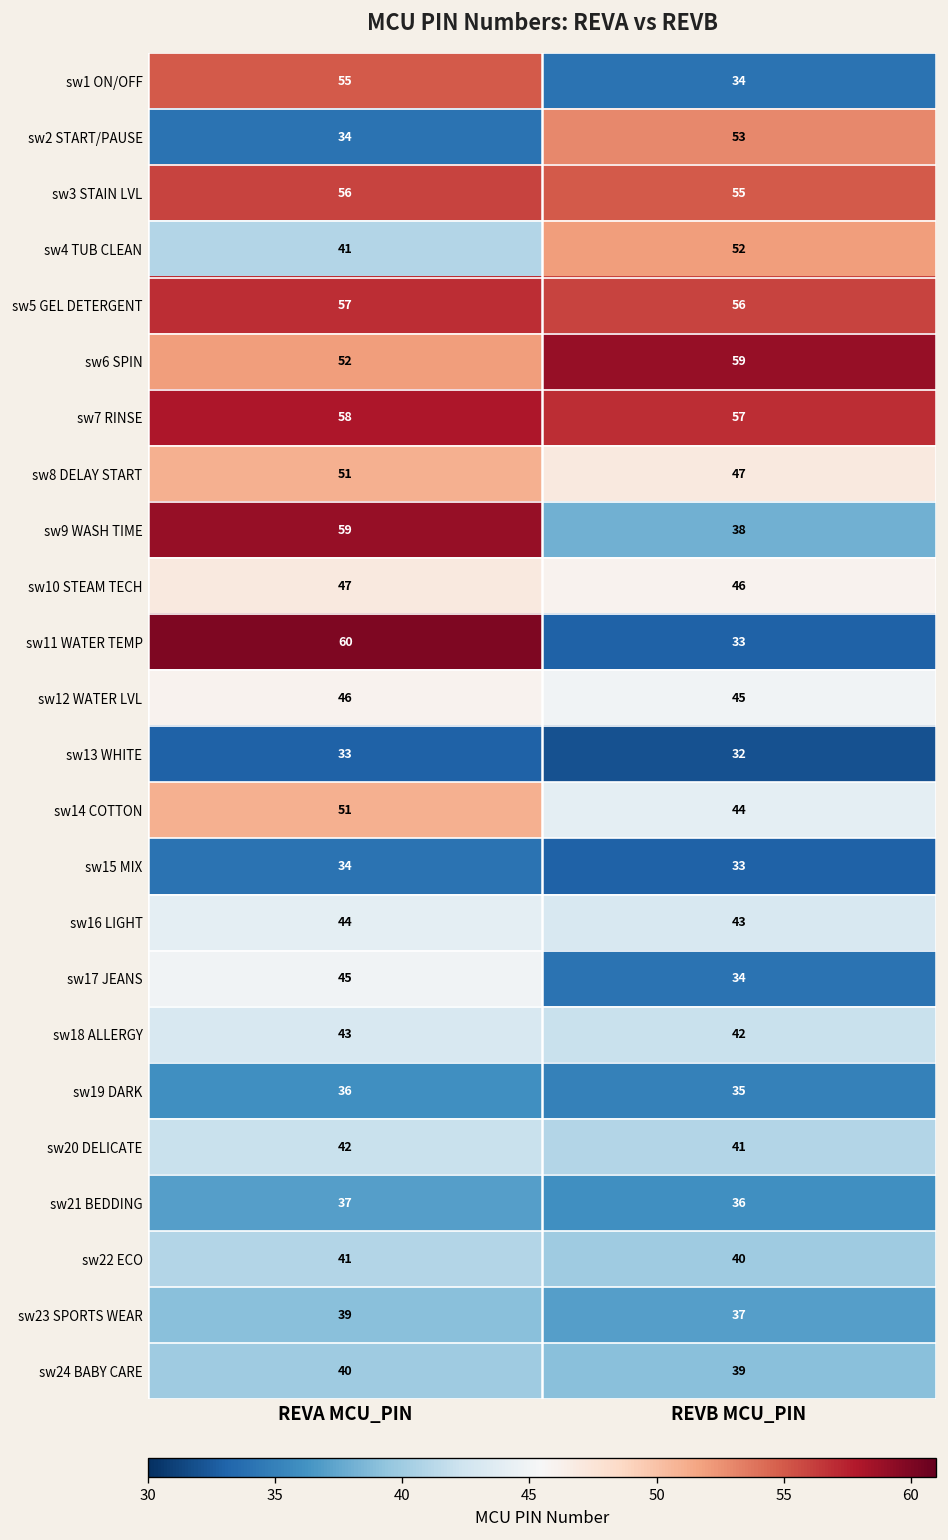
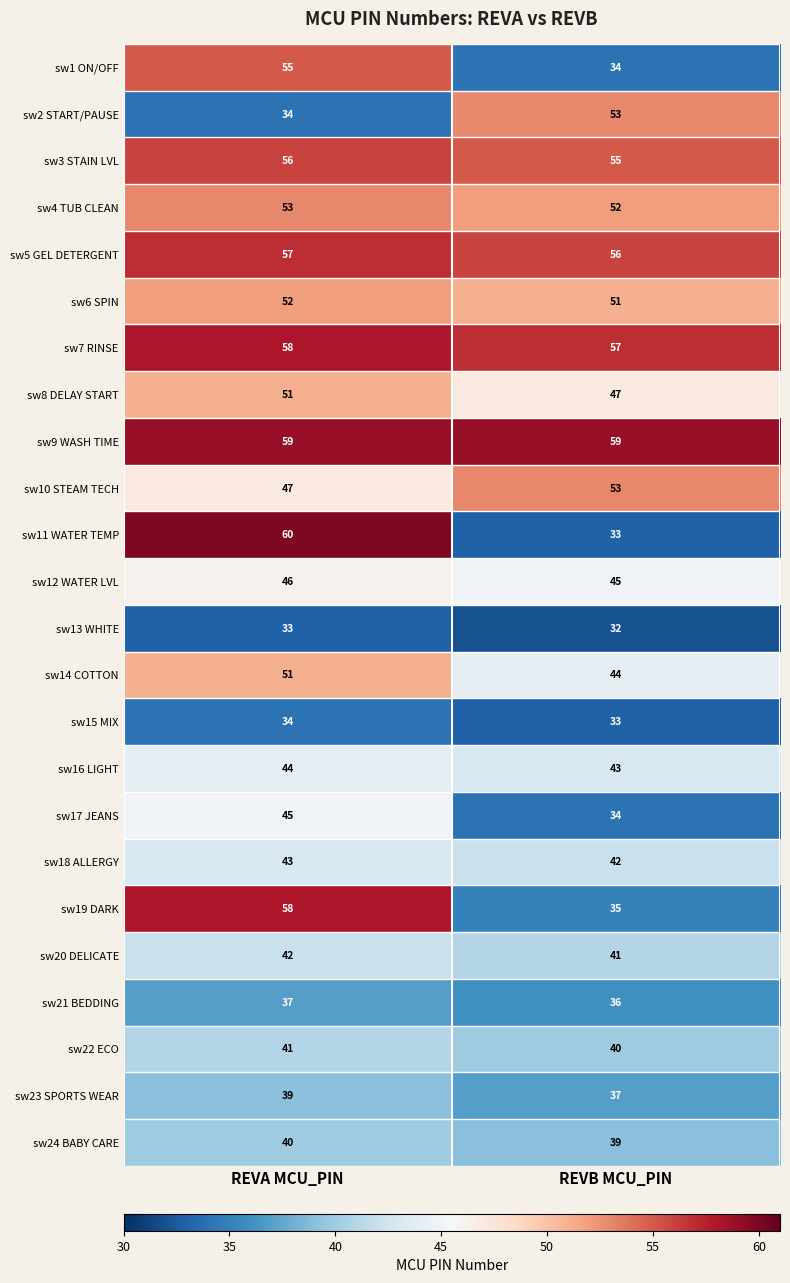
sw4 TUB CLEAN, REVA MCU_PIN: 41 -> 53
sw6 SPIN, REVB MCU_PIN: 59 -> 51
sw9 WASH TIME, REVB MCU_PIN: 38 -> 59
sw10 STEAM TECH, REVB MCU_PIN: 46 -> 53
sw19 DARK, REVA MCU_PIN: 36 -> 58
